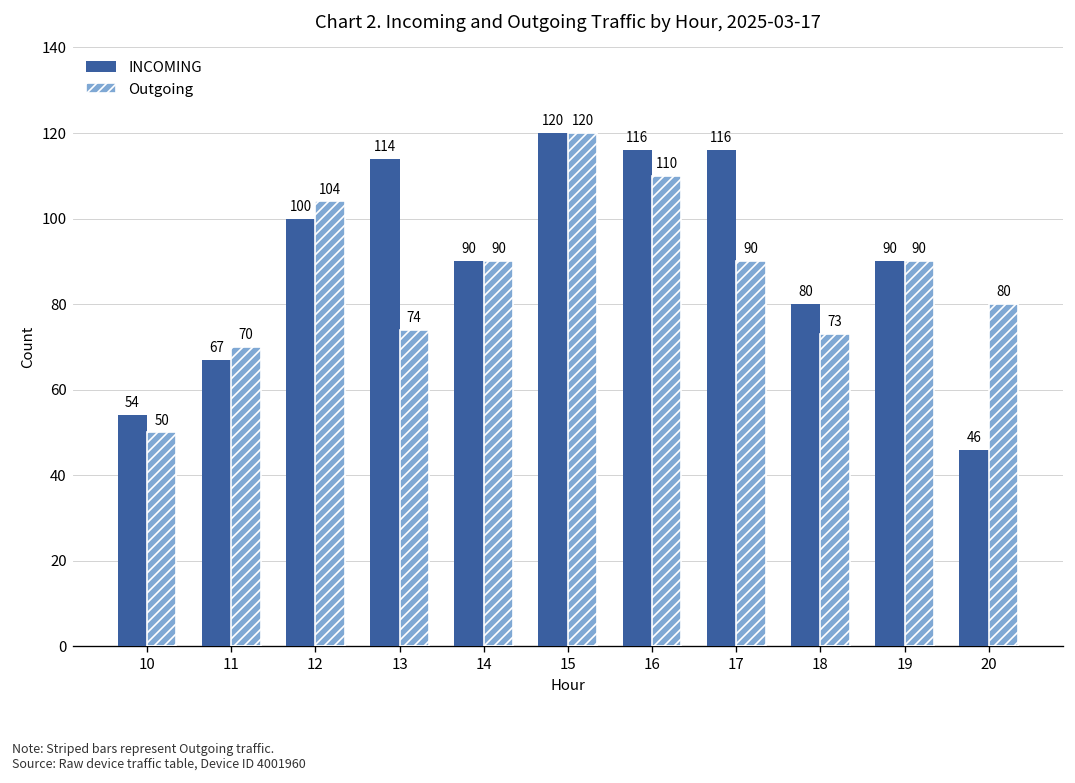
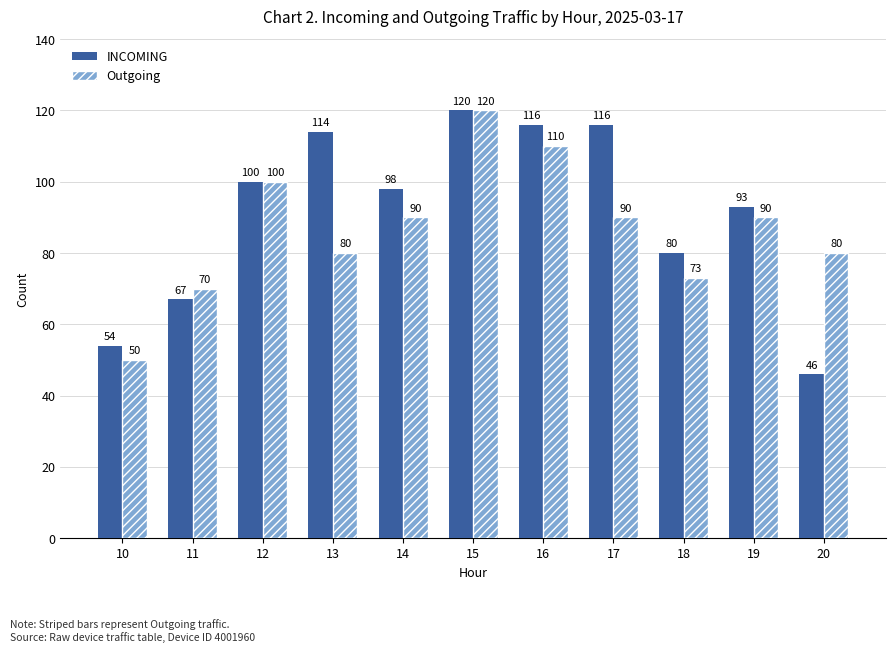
Outgoing, 12: 104 -> 100
Outgoing, 13: 74 -> 80
INCOMING, 14: 90 -> 98
INCOMING, 19: 90 -> 93
